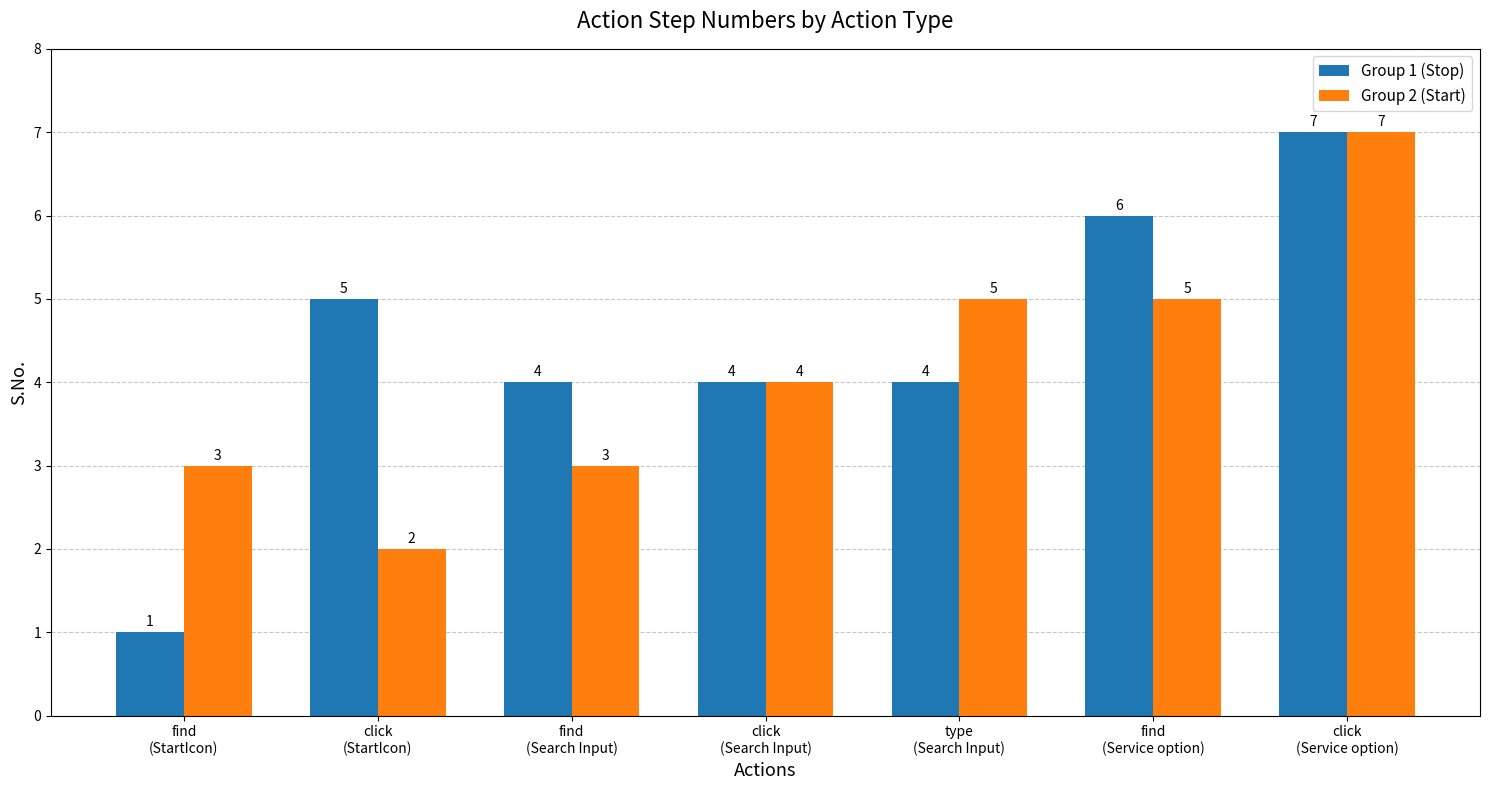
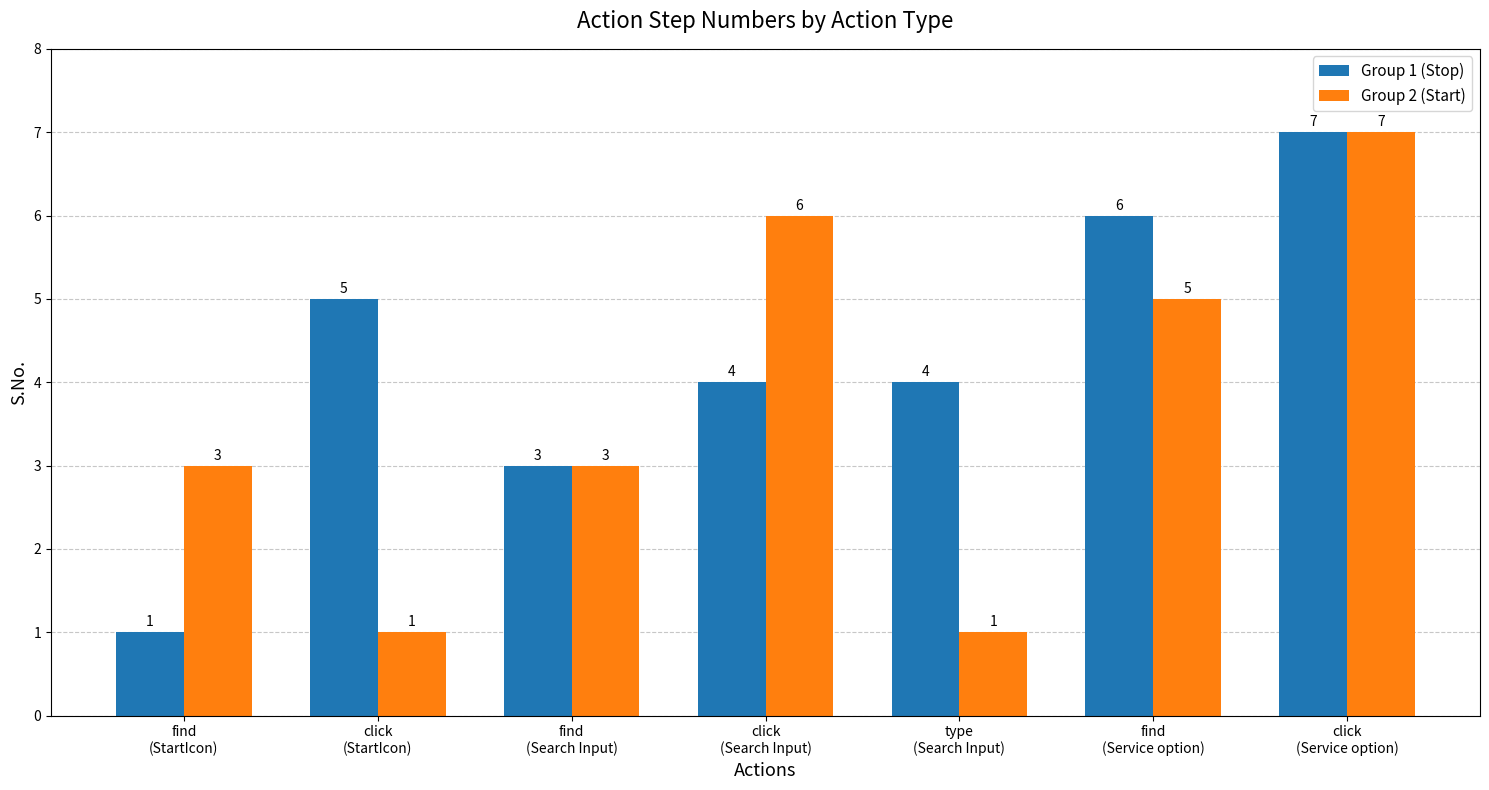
Group 2 (Start), click (StartIcon): 2 -> 1
Group 1 (Stop), find (Search Input): 4 -> 3
Group 2 (Start), click (Search Input): 4 -> 6
Group 2 (Start), type (Search Input): 5 -> 1
